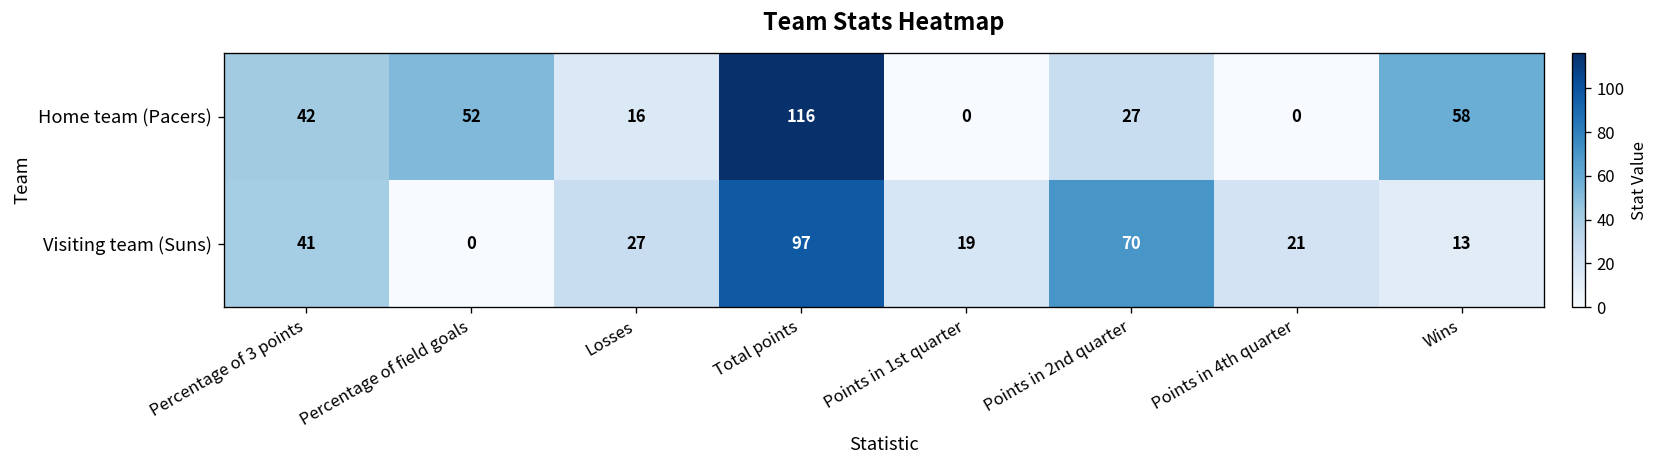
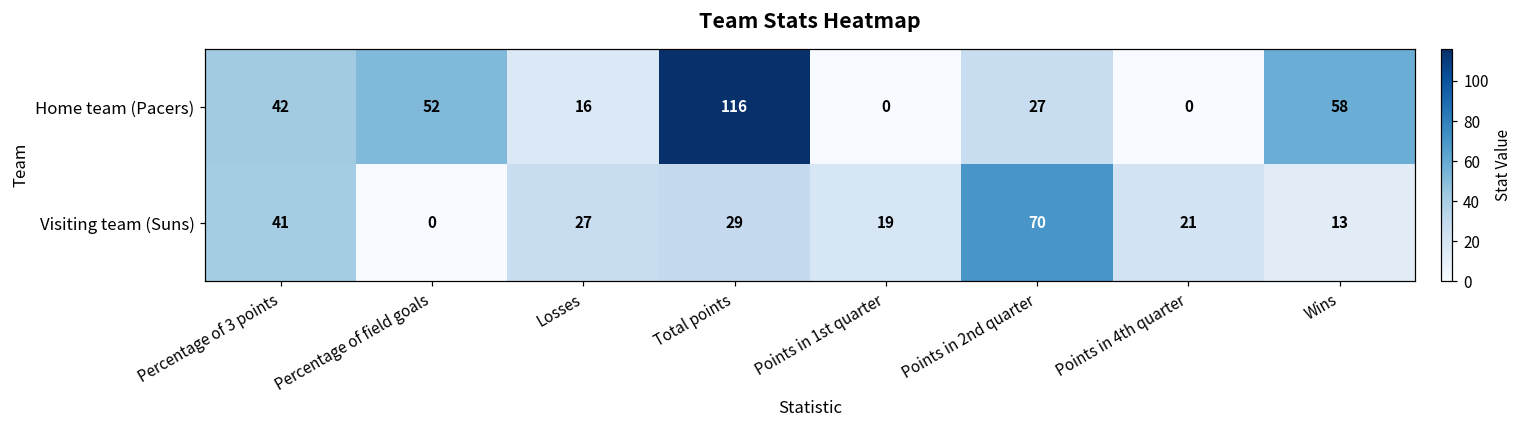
Visiting team (Suns), Total points: 97 -> 29
